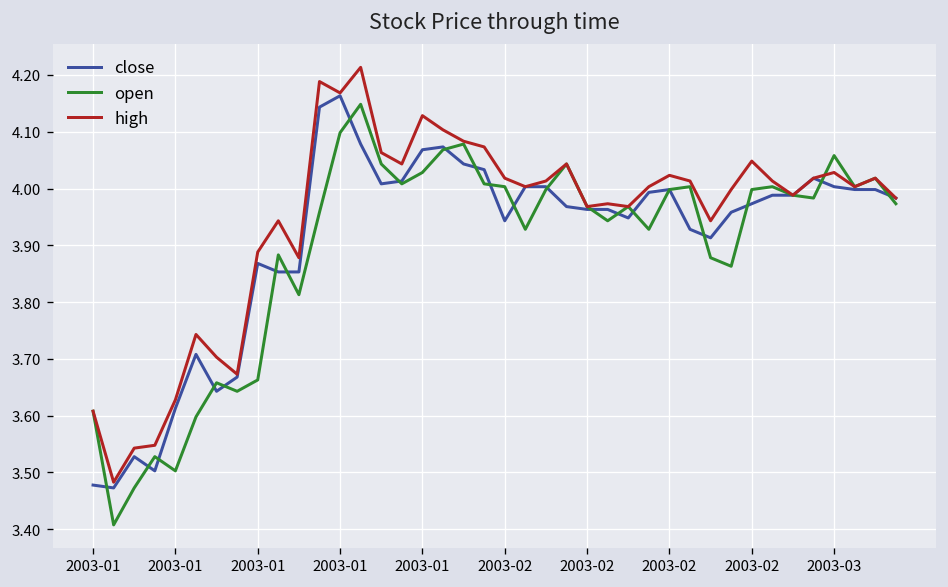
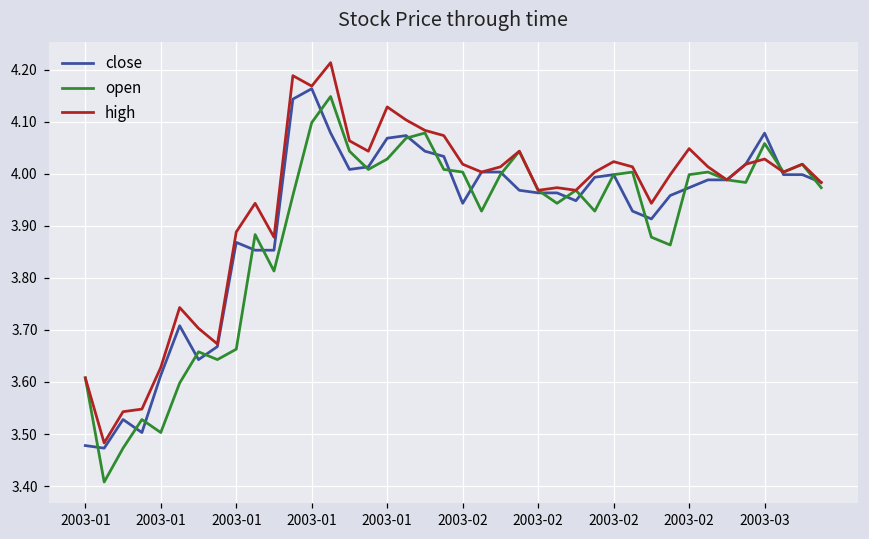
close, 2003-03: 4.00 -> 4.08
